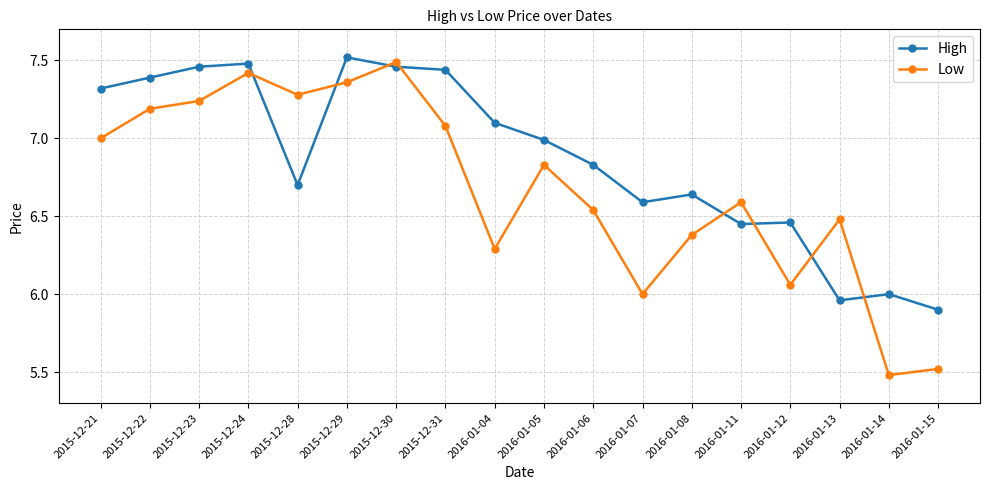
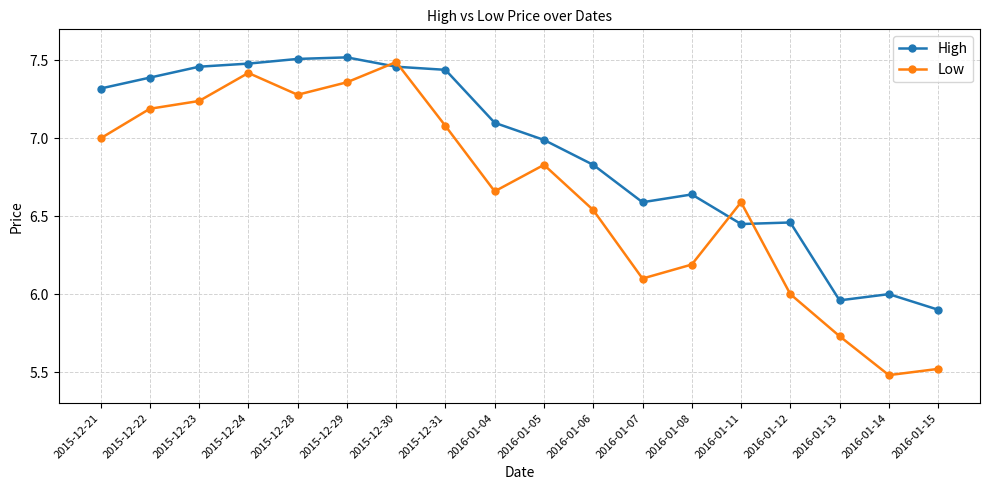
High, 2015-12-28: 6.70 -> 7.51
Low, 2016-01-04: 6.29 -> 6.66
Low, 2016-01-07: 6.0 -> 6.1
Low, 2016-01-08: 6.38 -> 6.19
Low, 2016-01-12: 6.06 -> 6.00
Low, 2016-01-13: 6.48 -> 5.73
